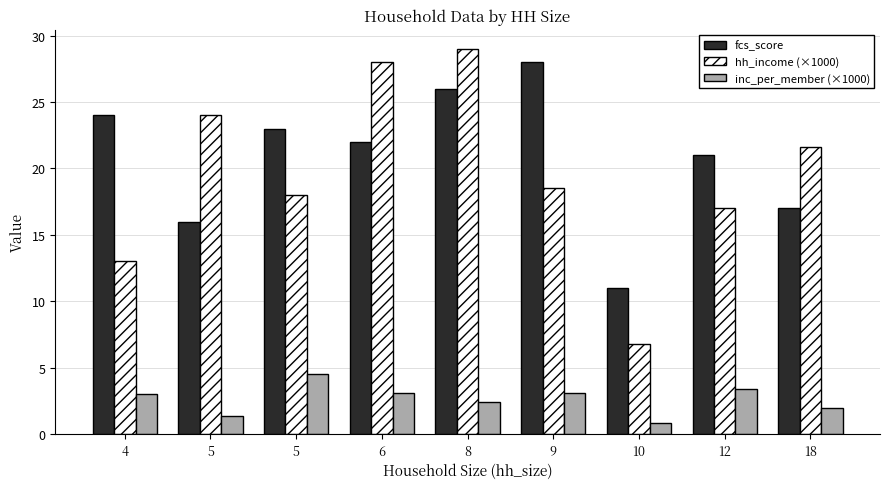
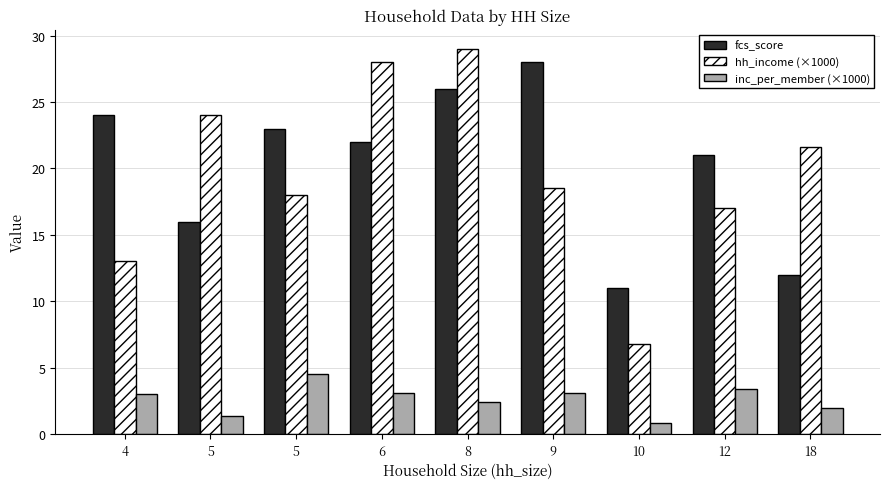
fcs_score, 18: 17 -> 12
